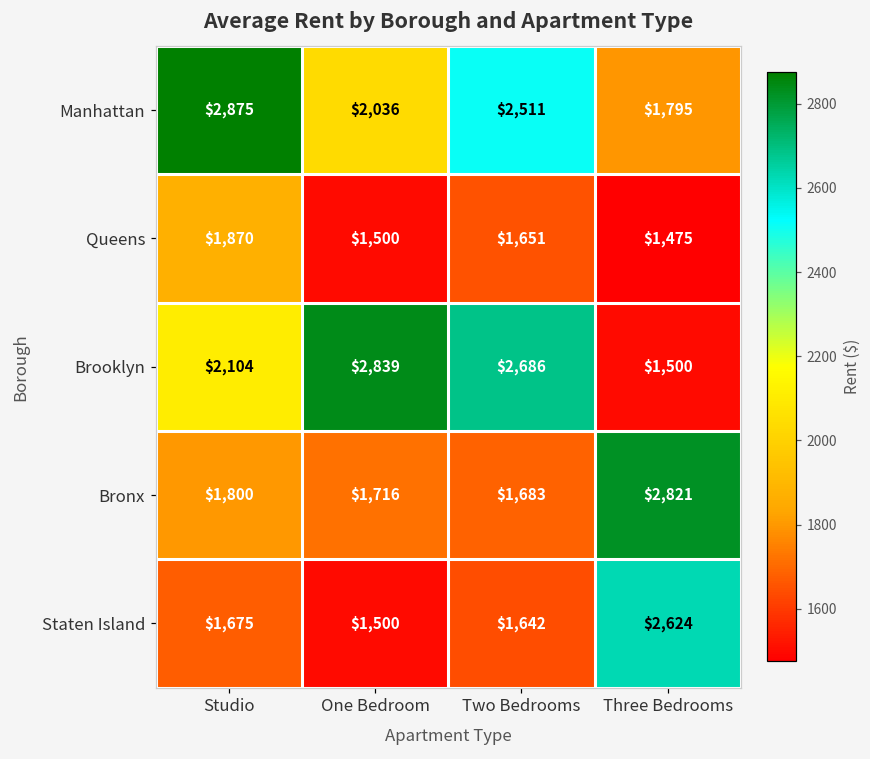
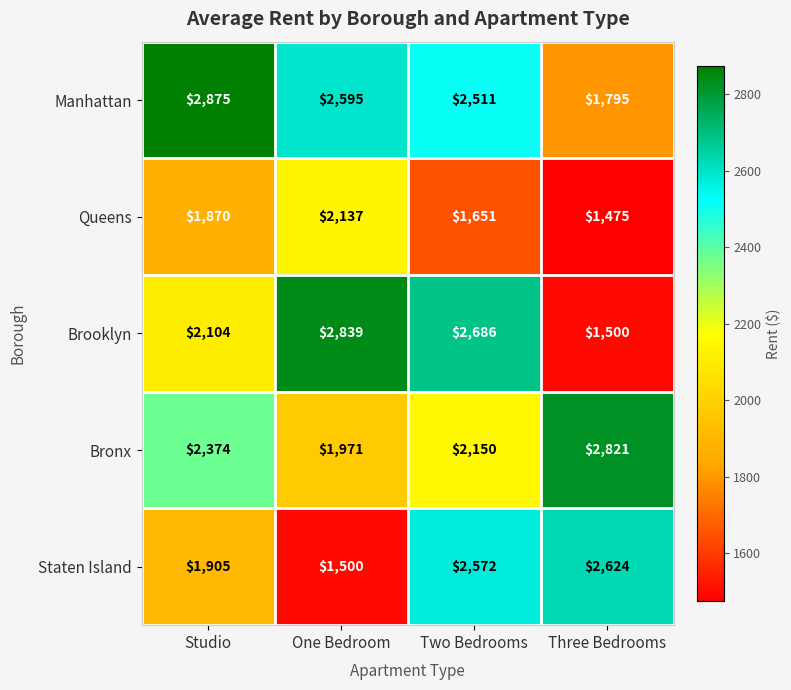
Manhattan, One Bedroom: $2,036 -> $2,595
Queens, One Bedroom: $1,500 -> $2,137
Bronx, Studio: $1,800 -> $2,374
Bronx, One Bedroom: $1,716 -> $1,971
Bronx, Two Bedrooms: $1,683 -> $2,150
Staten Island, Studio: $1,675 -> $1,905
Staten Island, Two Bedrooms: $1,642 -> $2,572
